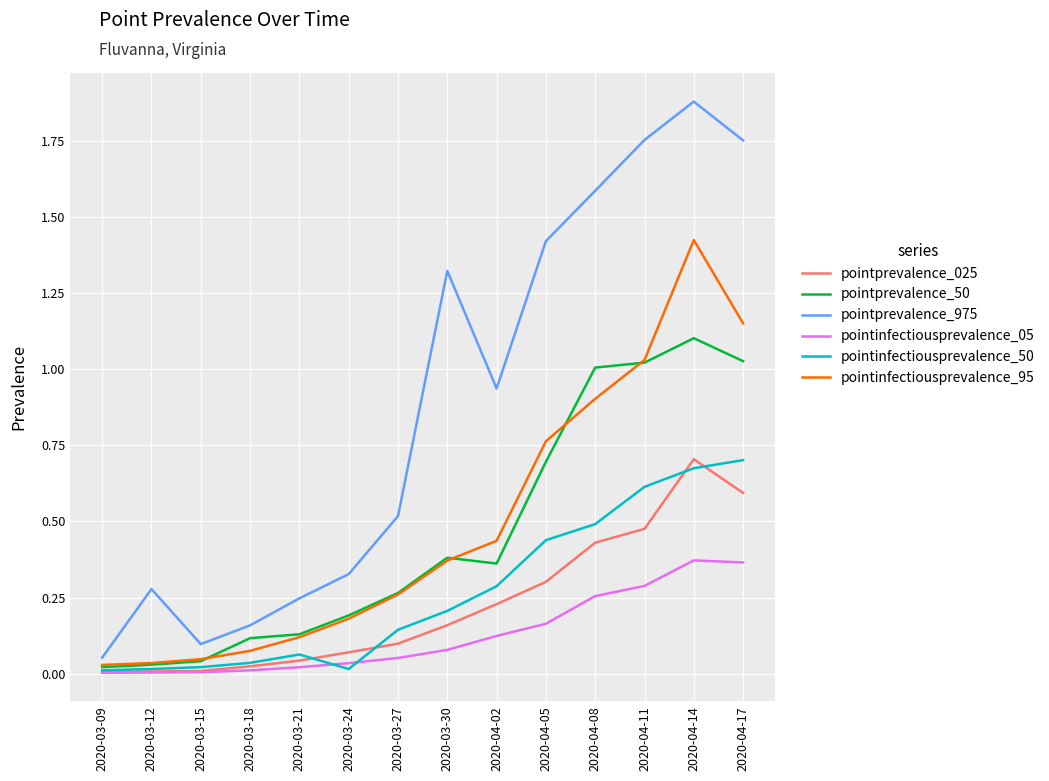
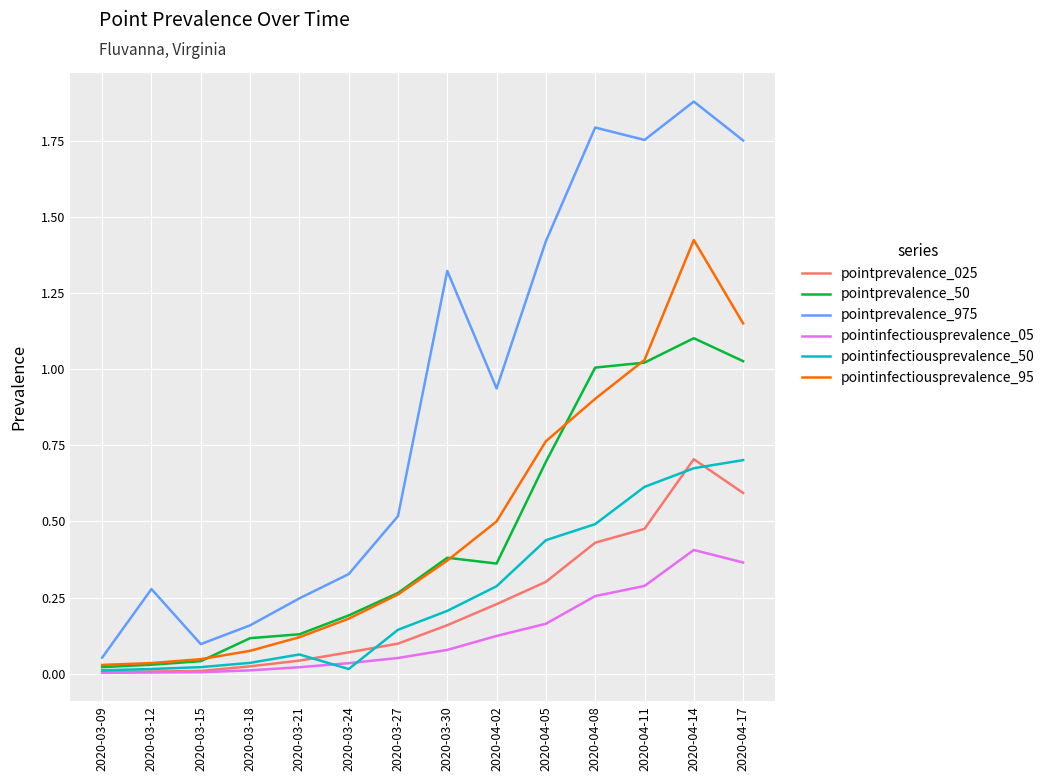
pointinfectiousprevalence_95, 2020-04-02: 0.44 -> 0.50
pointprevalence_975, 2020-04-08: 1.59 -> 1.80
pointinfectiousprevalence_05, 2020-04-14: 0.37 -> 0.41
